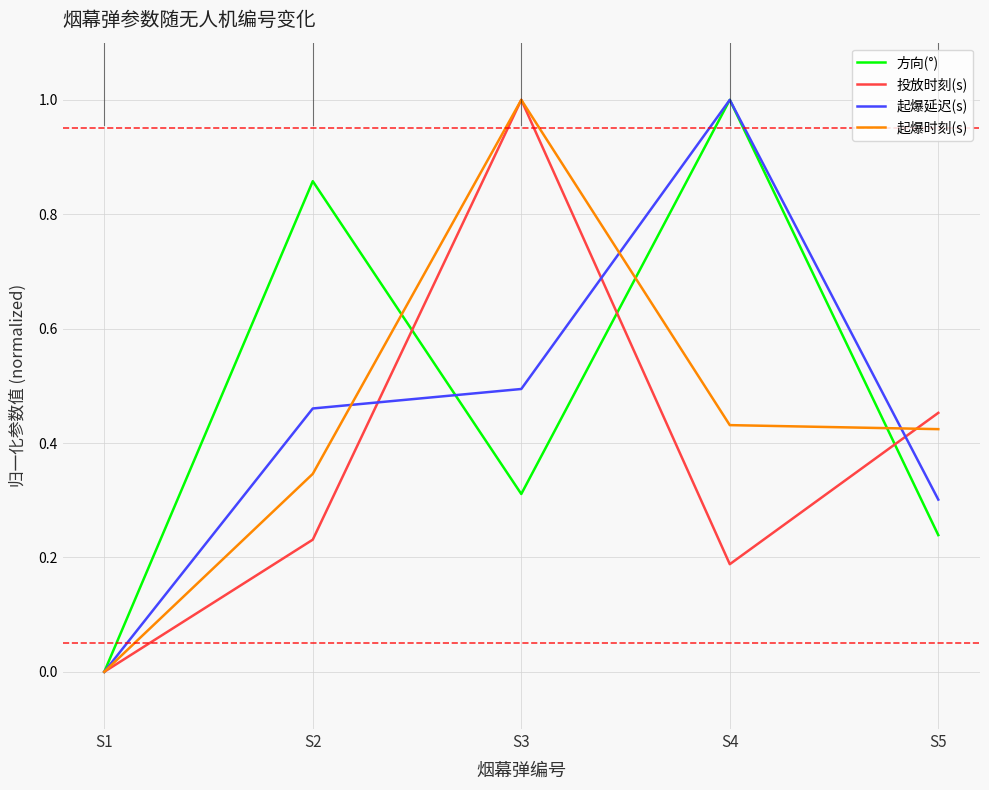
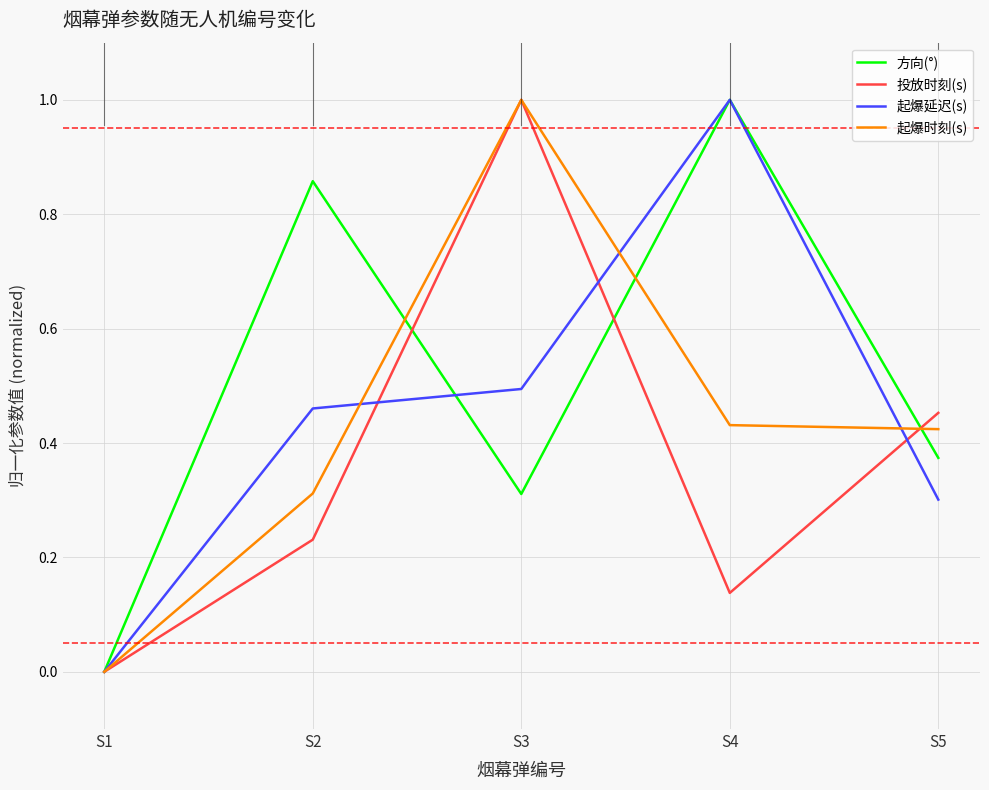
起爆时刻(s), S2: 0.35 -> 0.31
投放时刻(s), S4: 0.19 -> 0.14
方向(°), S5: 0.24 -> 0.37
